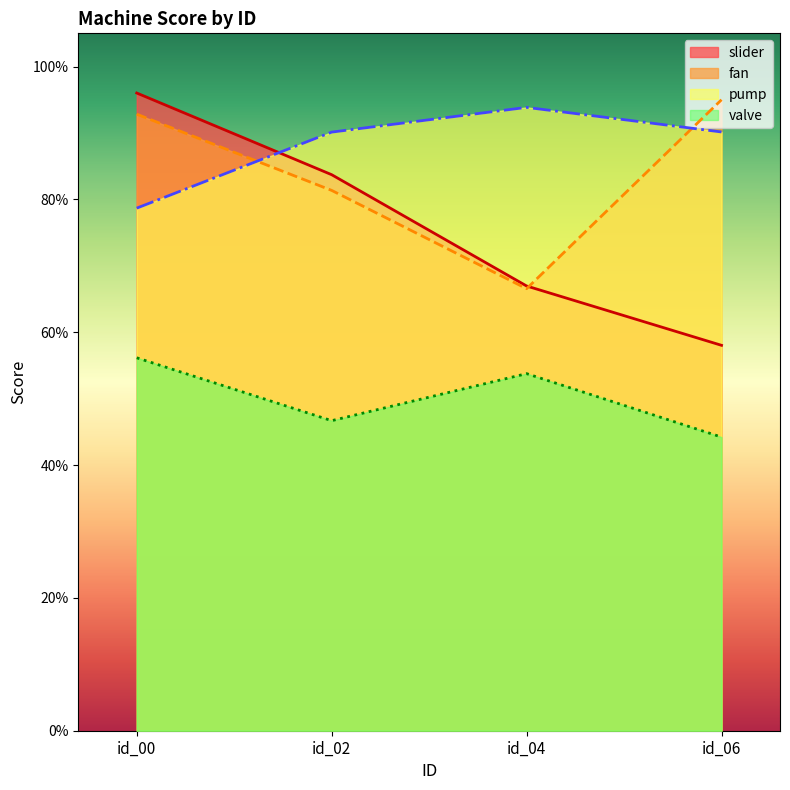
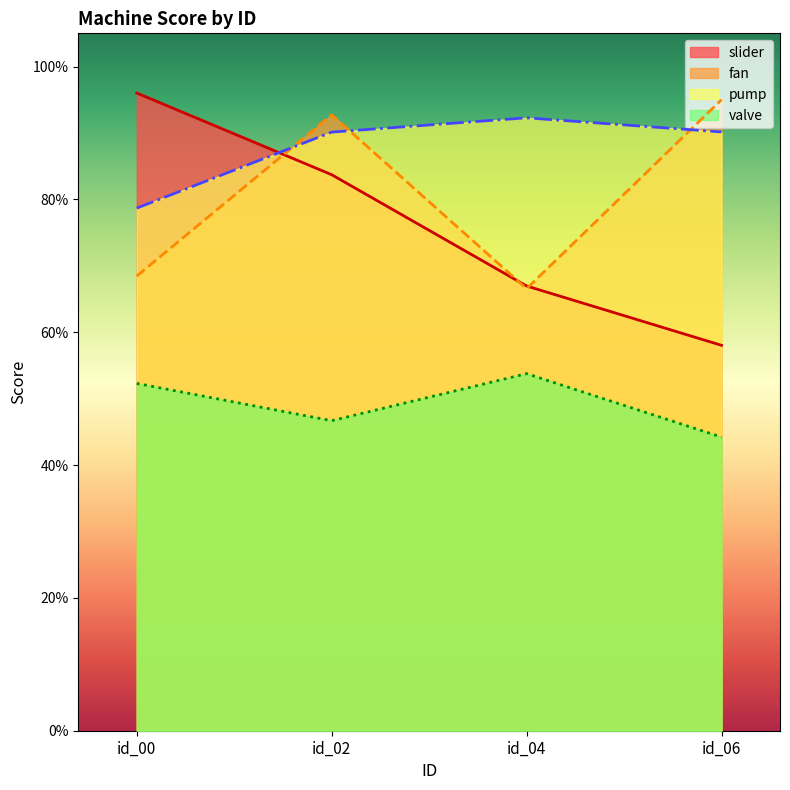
fan, id_00: 93% -> 68%
valve, id_00: 56% -> 52%
fan, id_02: 81% -> 93%
pump, id_04: 94% -> 92%
